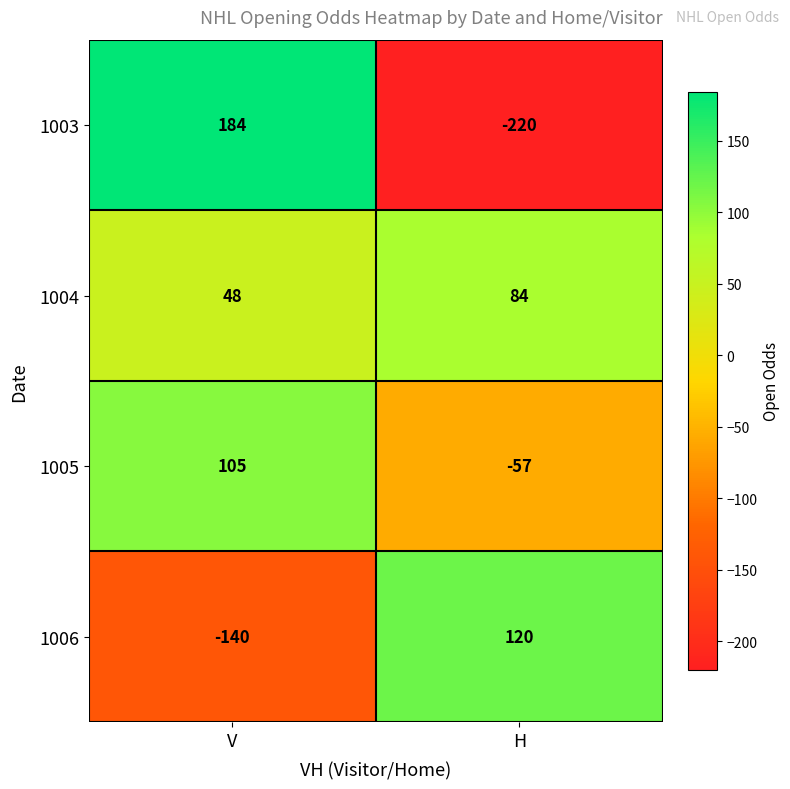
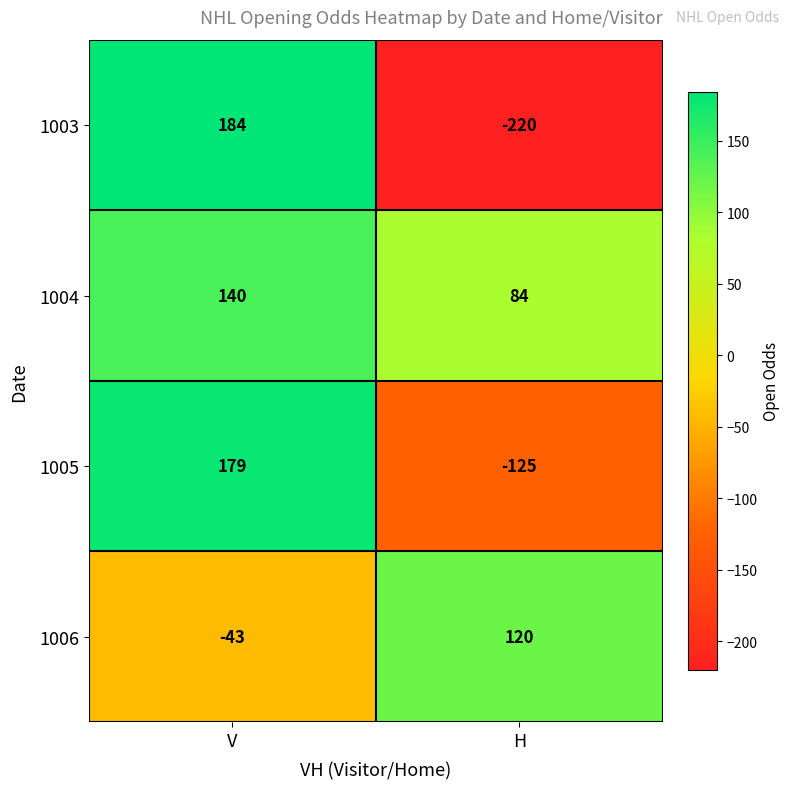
1004, V: 48 -> 140
1005, V: 105 -> 179
1005, H: -57 -> -125
1006, V: -140 -> -43
